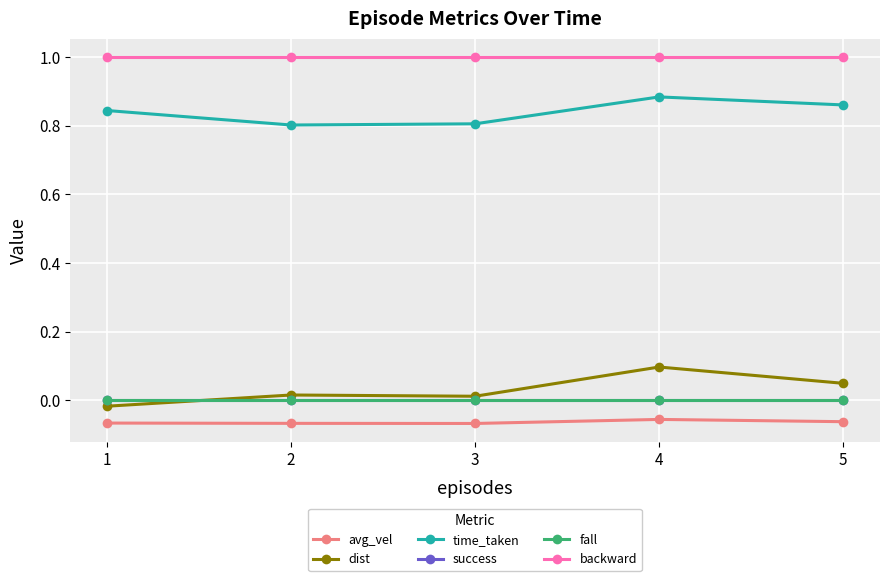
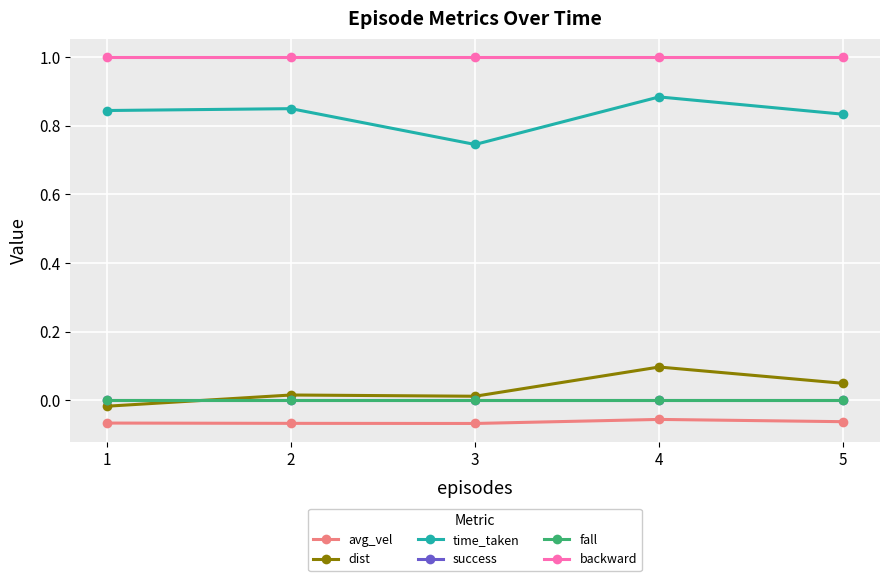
time_taken, 2: 0.80 -> 0.85
time_taken, 3: 0.81 -> 0.75
time_taken, 5: 0.86 -> 0.83
